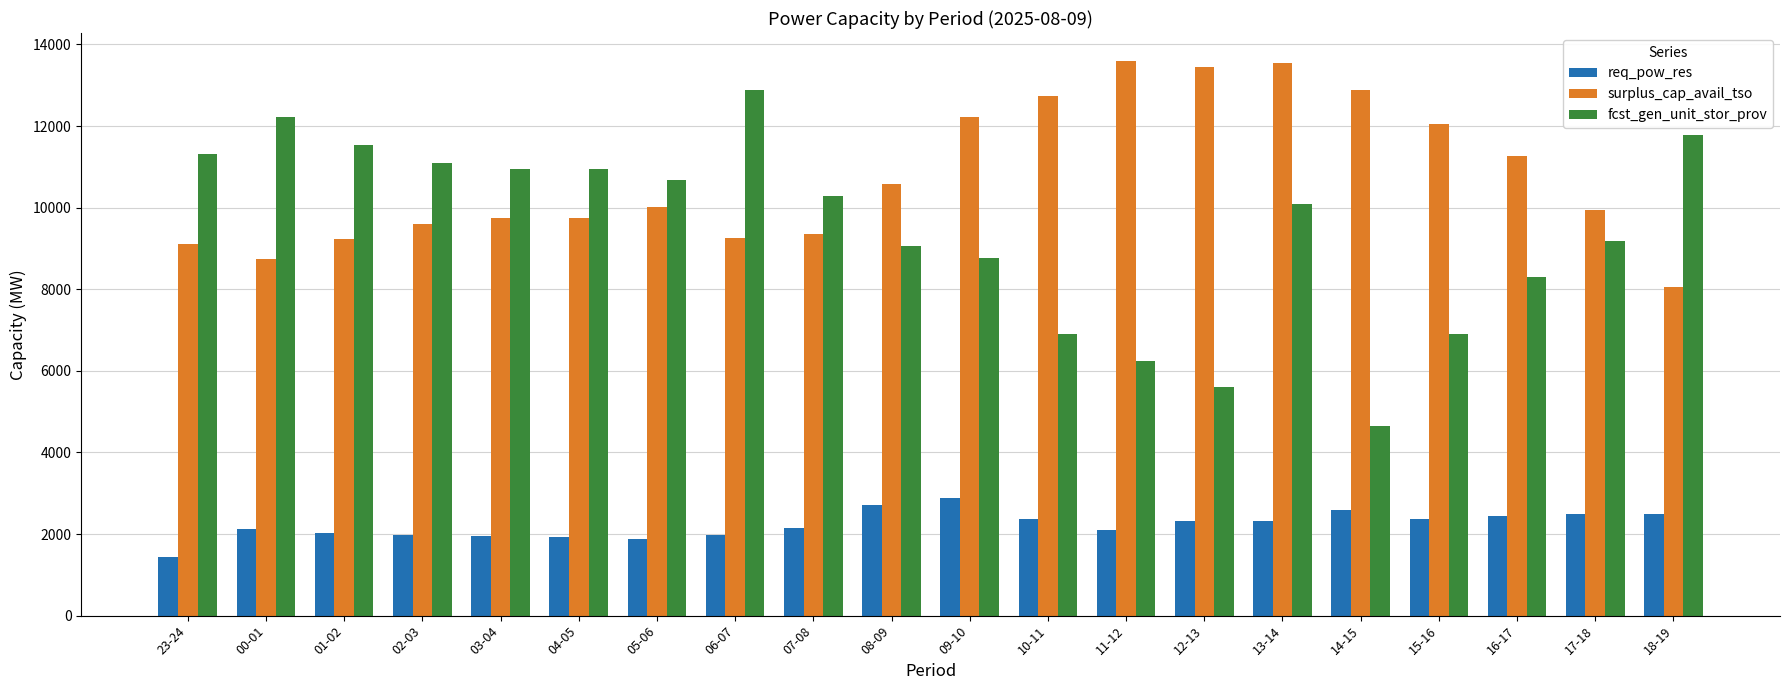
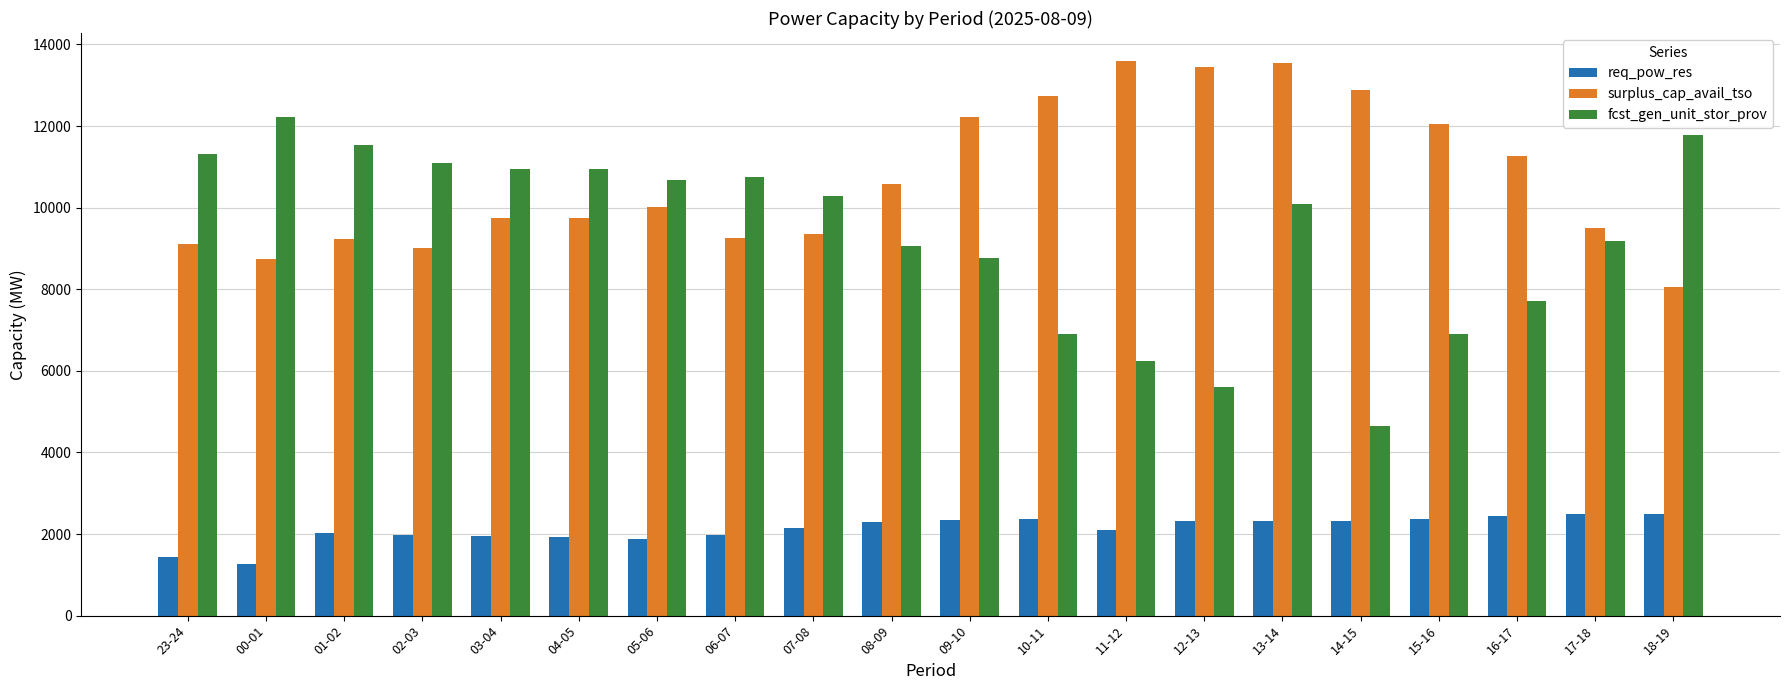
req_pow_res, 00-01: 2100 -> 1300
surplus_cap_avail_tso, 02-03: 9600 -> 9000
fcst_gen_unit_stor_prov, 06-07: 12900 -> 10700
req_pow_res, 08-09: 2700 -> 2300
req_pow_res, 09-10: 2900 -> 2400
req_pow_res, 14-15: 2600 -> 2300
fcst_gen_unit_stor_prov, 16-17: 8300 -> 7700
surplus_cap_avail_tso, 17-18: 9900 -> 9500
